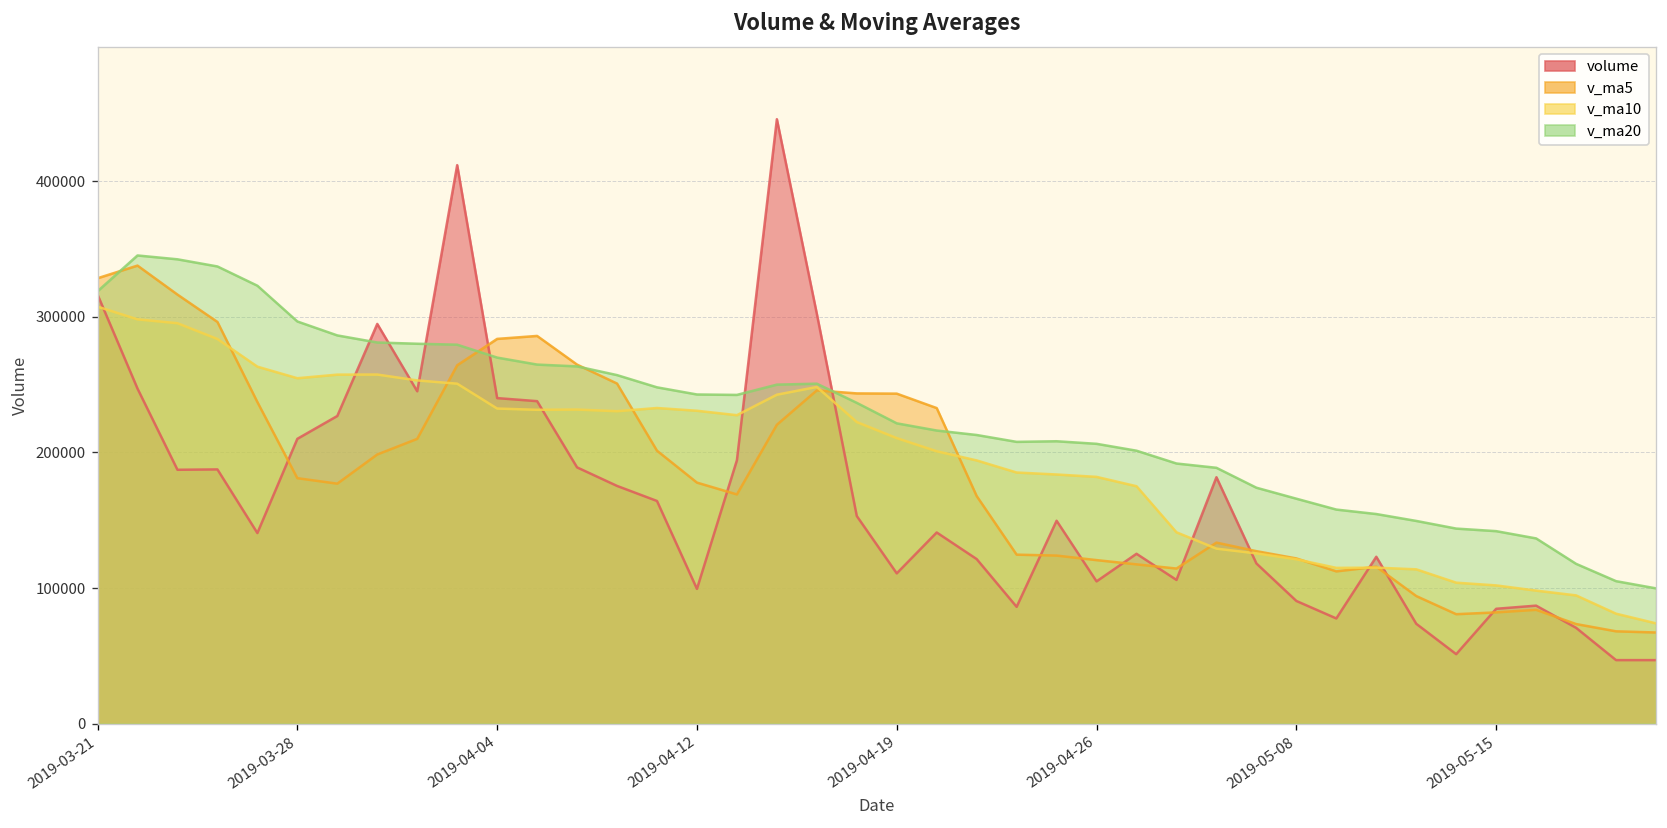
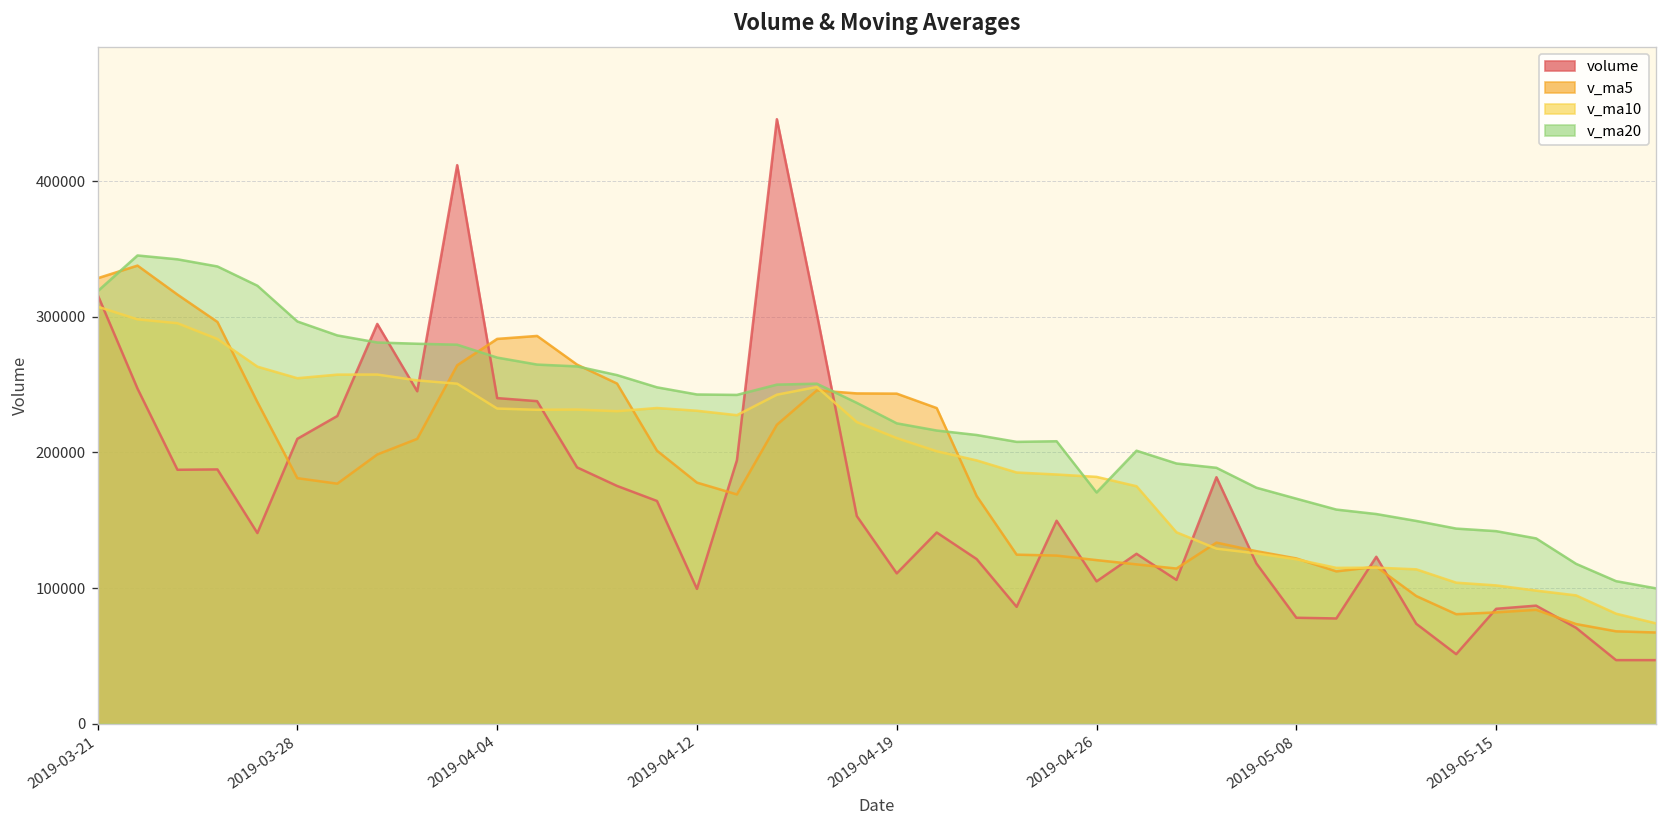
v_ma20, 2019-04-26: 206000 -> 171000
volume, 2019-05-08: 90000 -> 78000
